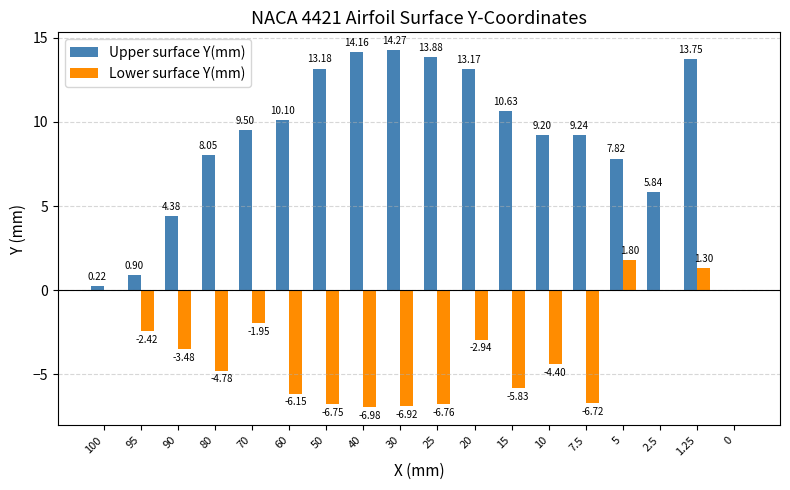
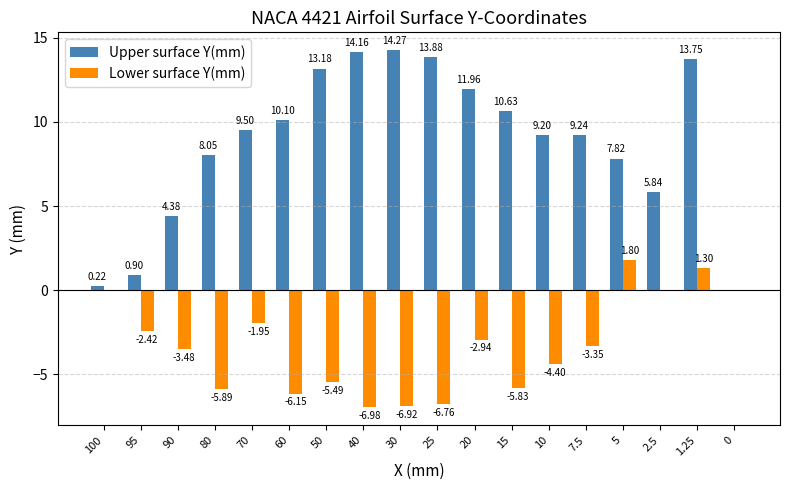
Lower surface Y(mm), 80: -4.78 -> -5.89
Lower surface Y(mm), 50: -6.75 -> -5.49
Upper surface Y(mm), 20: 13.17 -> 11.96
Lower surface Y(mm), 7.5: -6.72 -> -3.35
